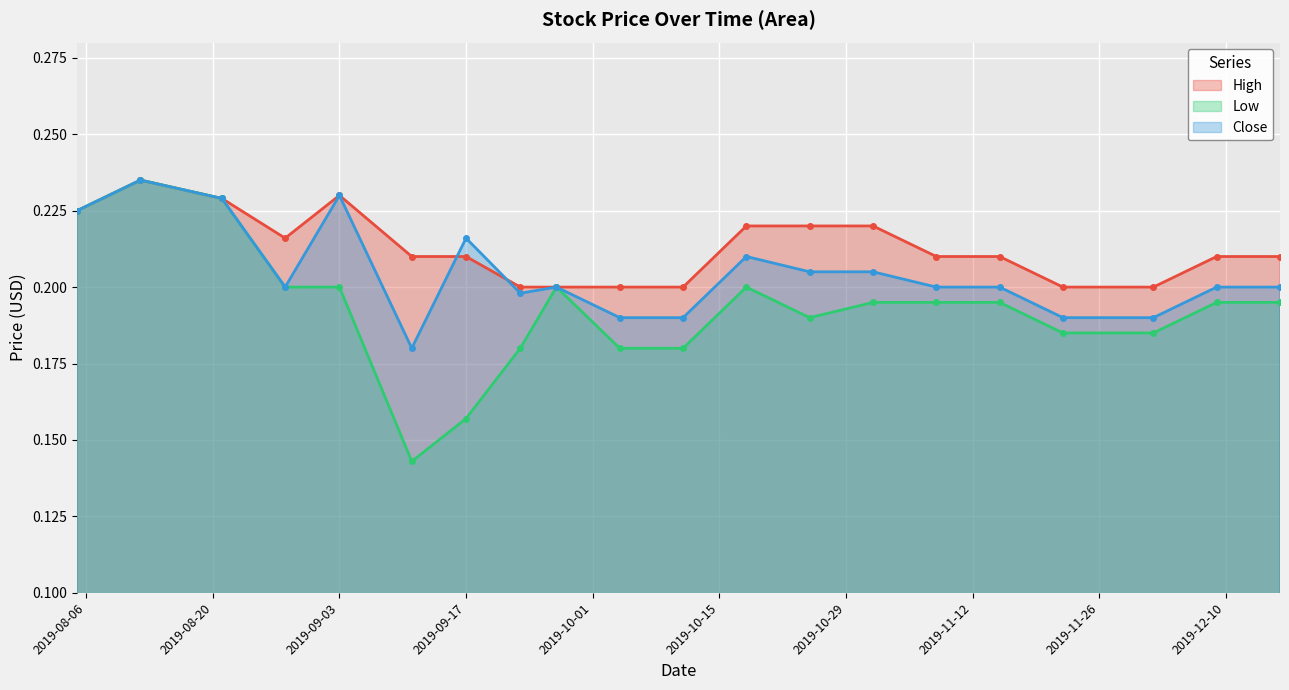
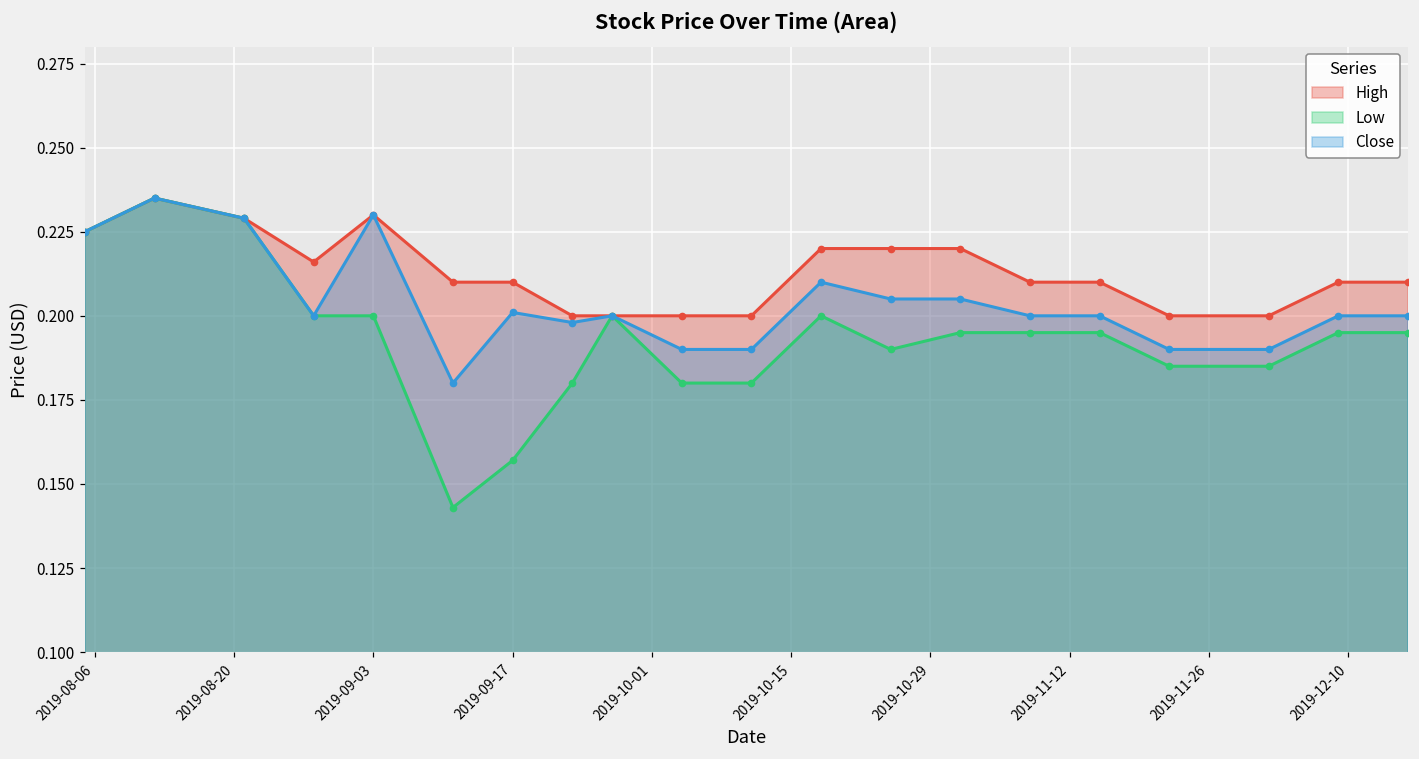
Close, 2019-09-17: 0.216 -> 0.201
